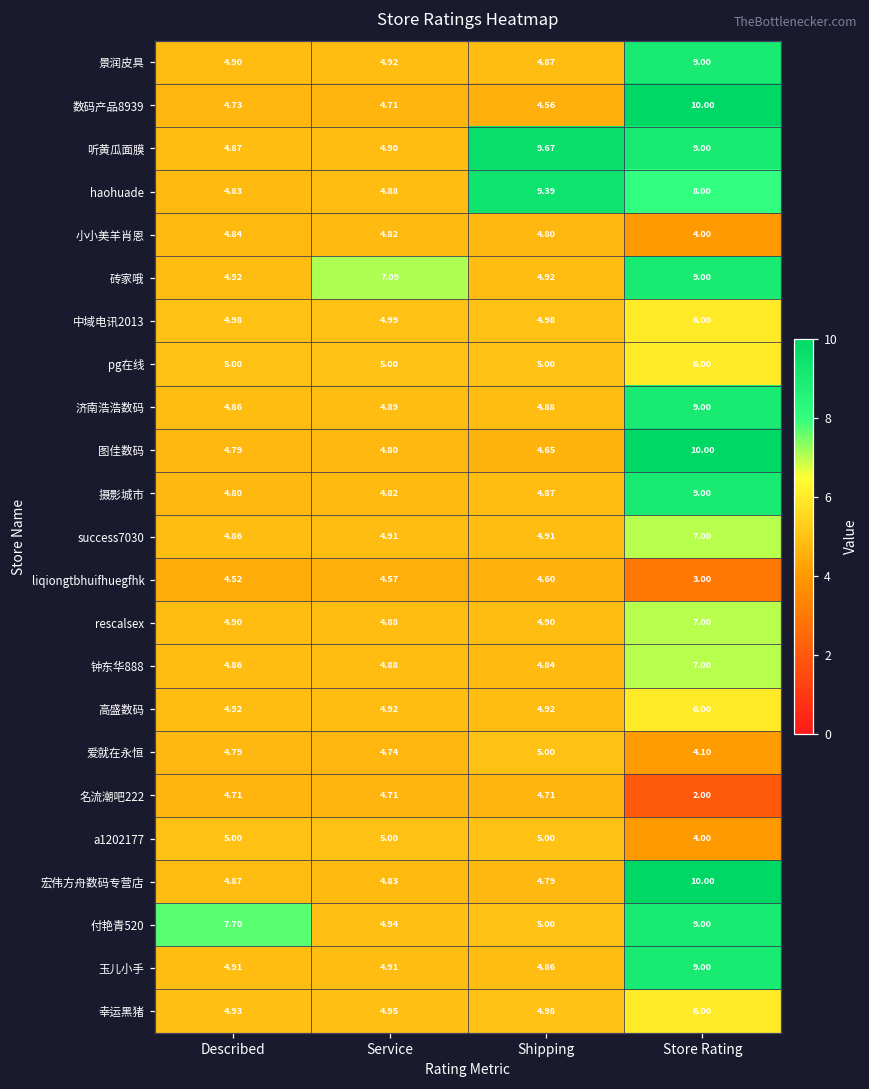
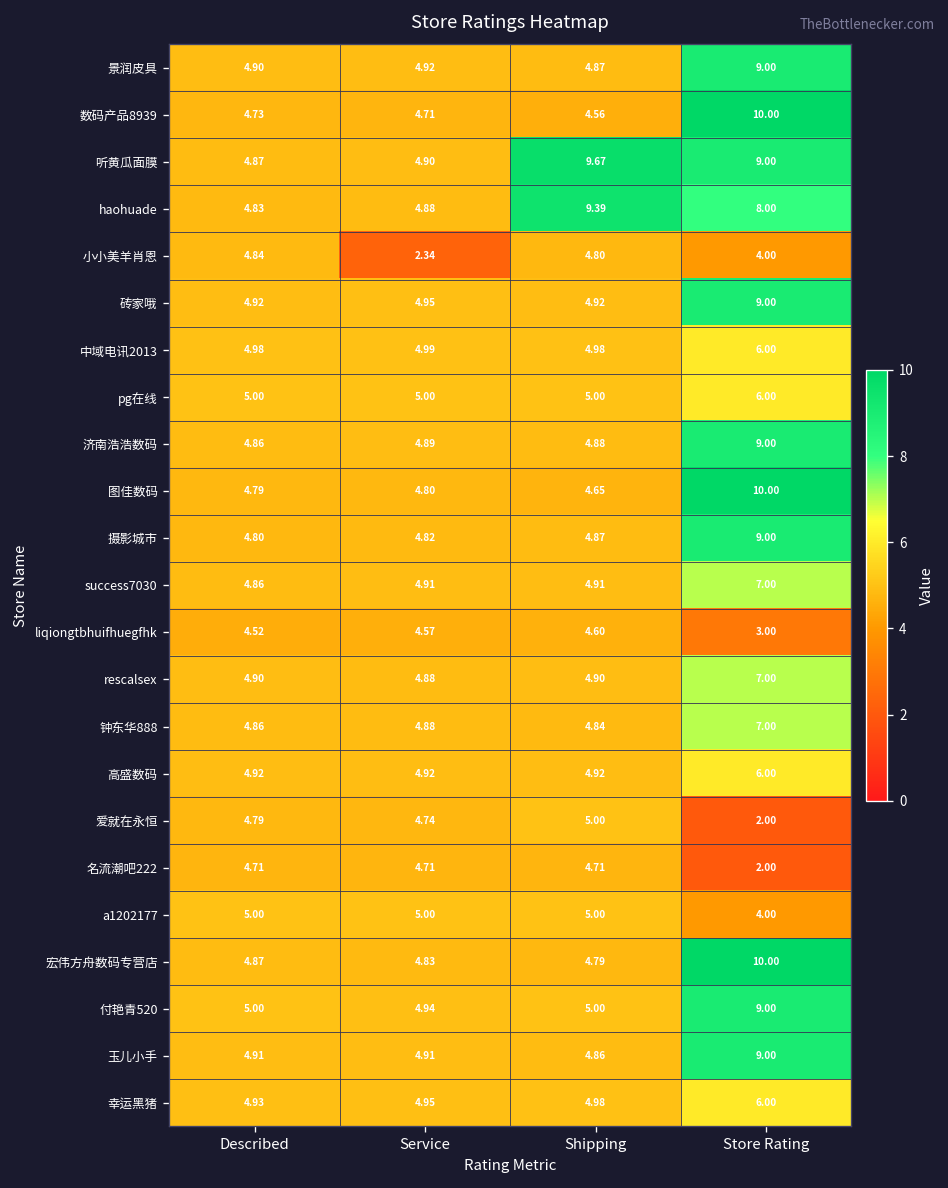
小小美羊肖恩, Service: 4.82 -> 2.34
砖家哦, Service: 7.09 -> 4.95
爱就在永恒, Store Rating: 4.10 -> 2.00
付艳青520, Described: 7.70 -> 5.00
